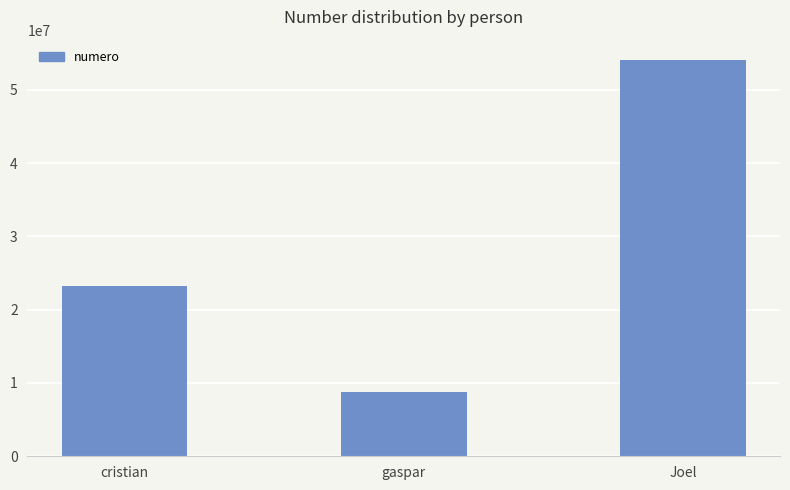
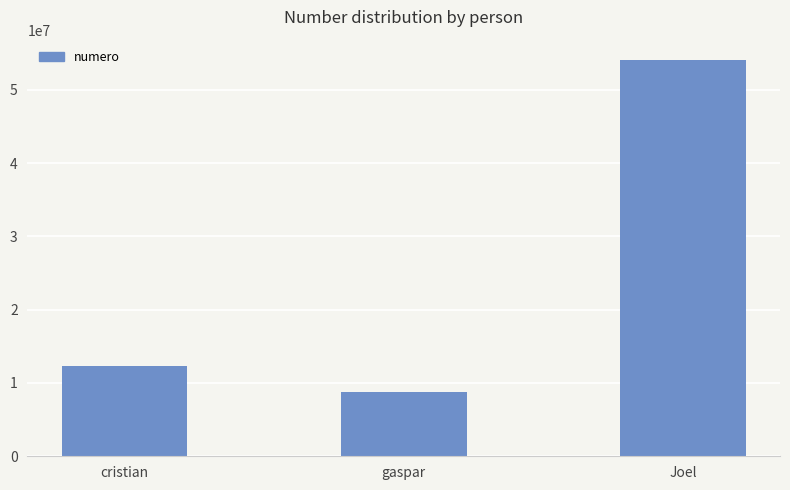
cristian: 23000000 -> 12000000
